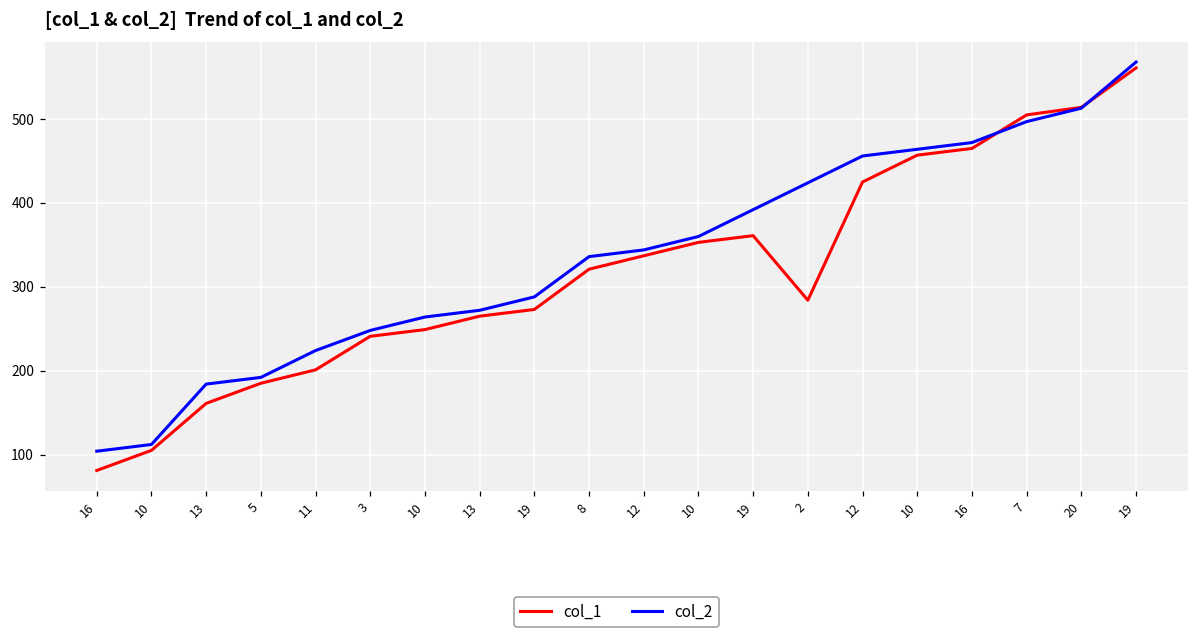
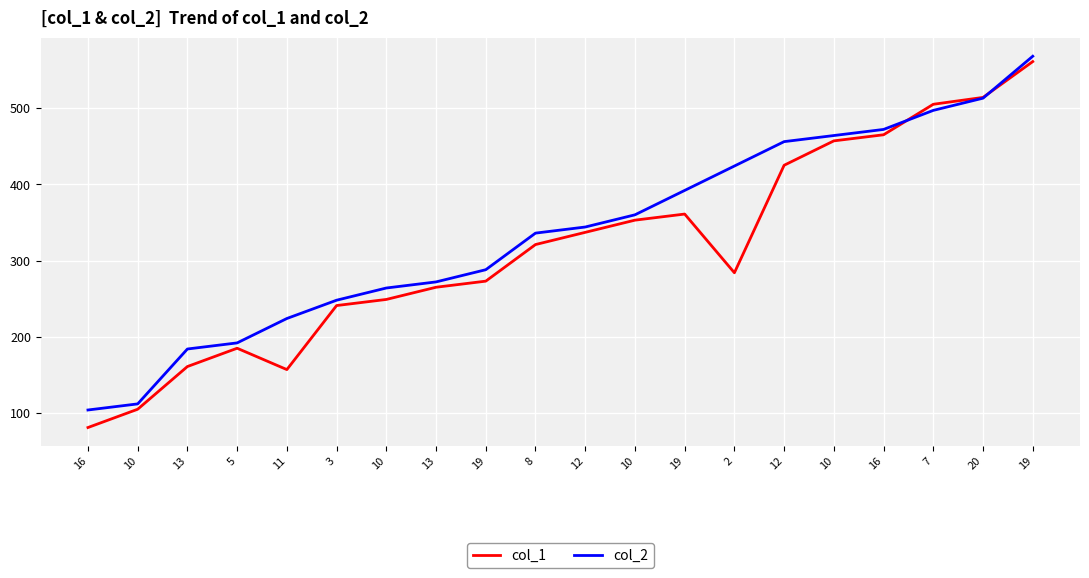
col_1, 11: 200 -> 160
